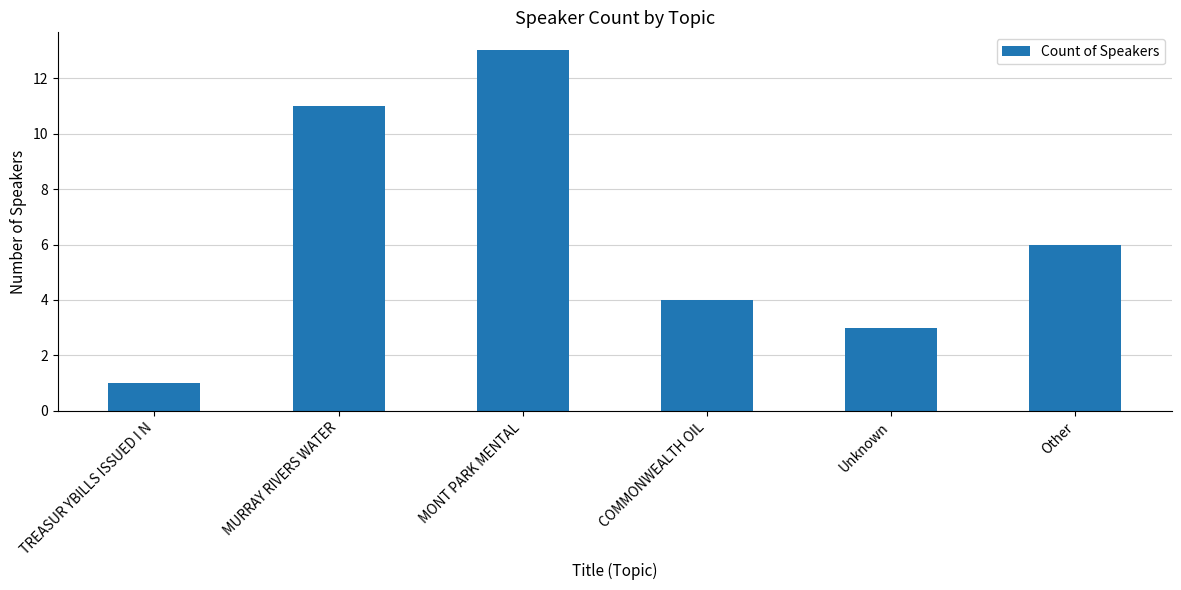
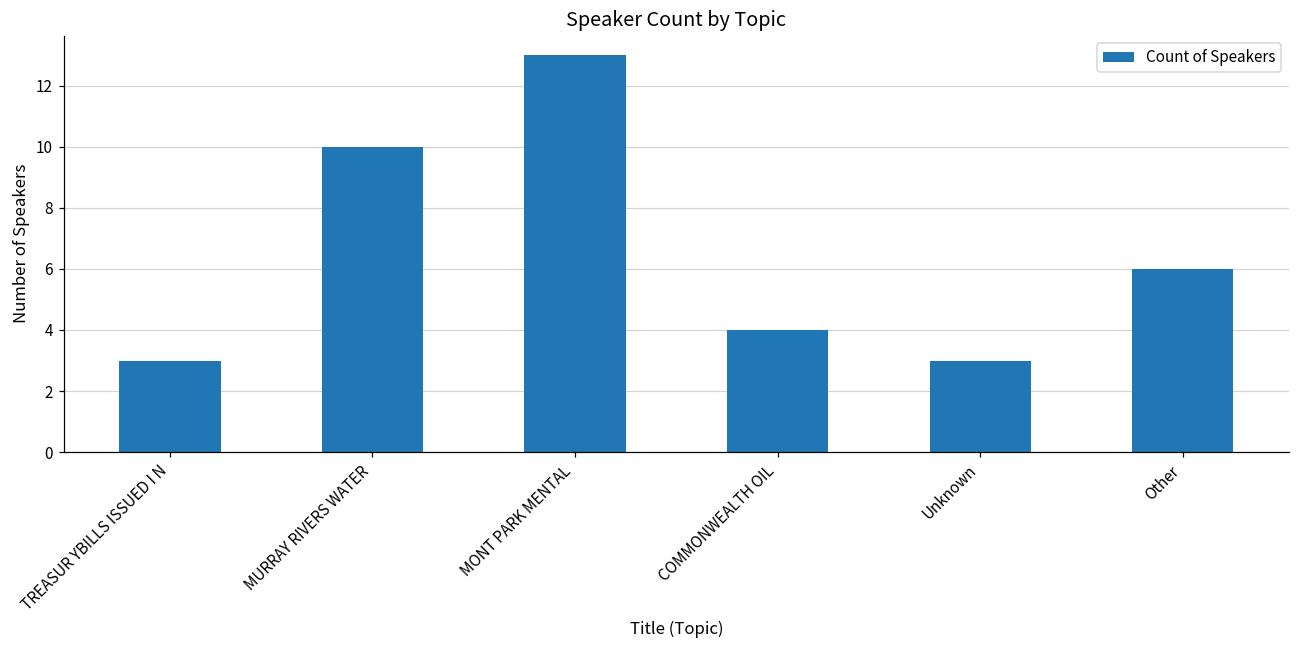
TREASUR YBILLS ISSUED I N: 1 -> 3
MURRAY RIVERS WATER: 11 -> 10
